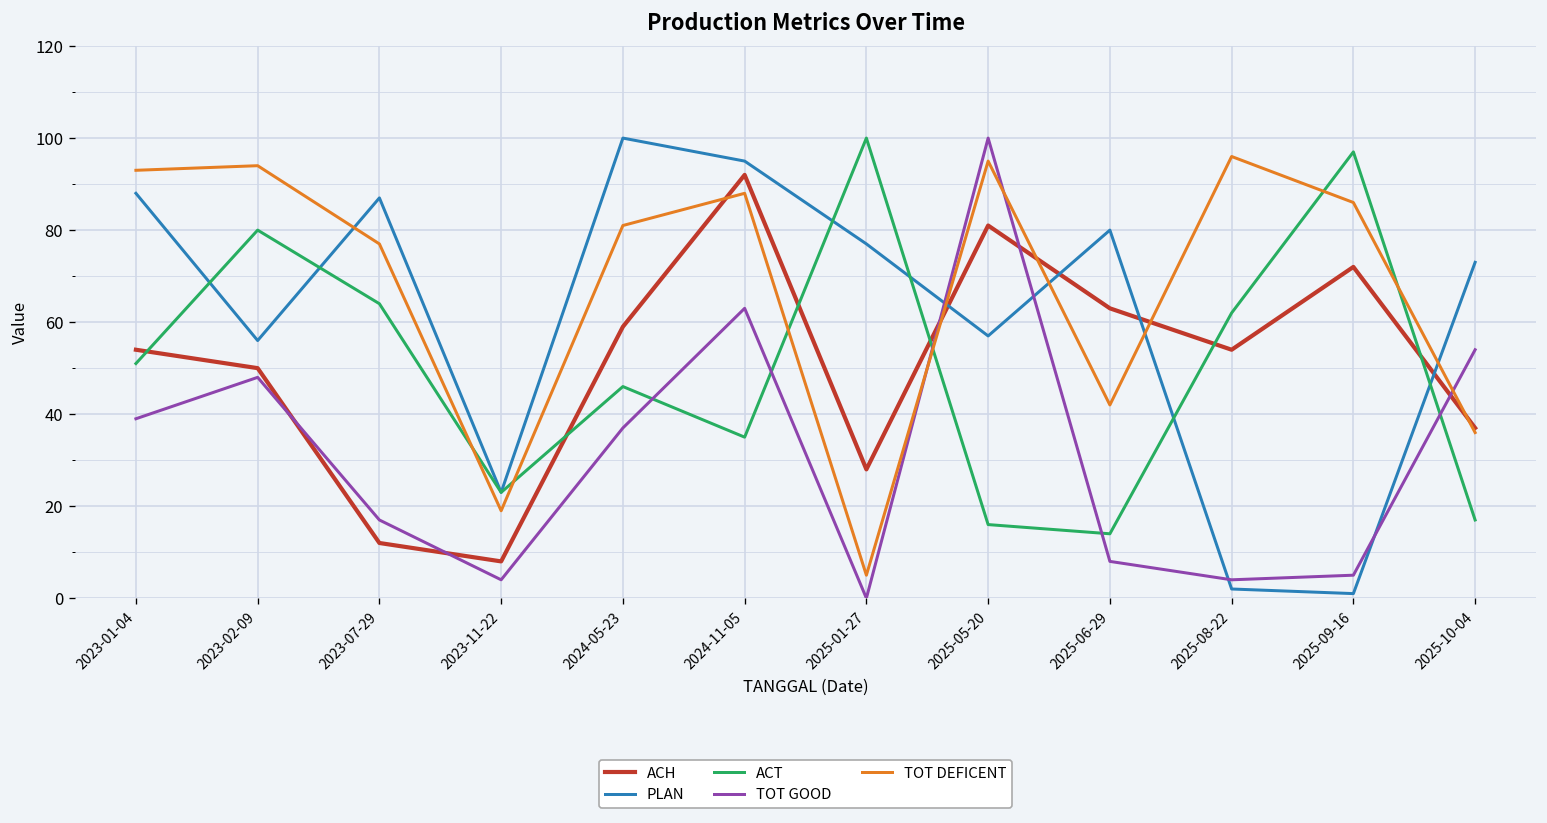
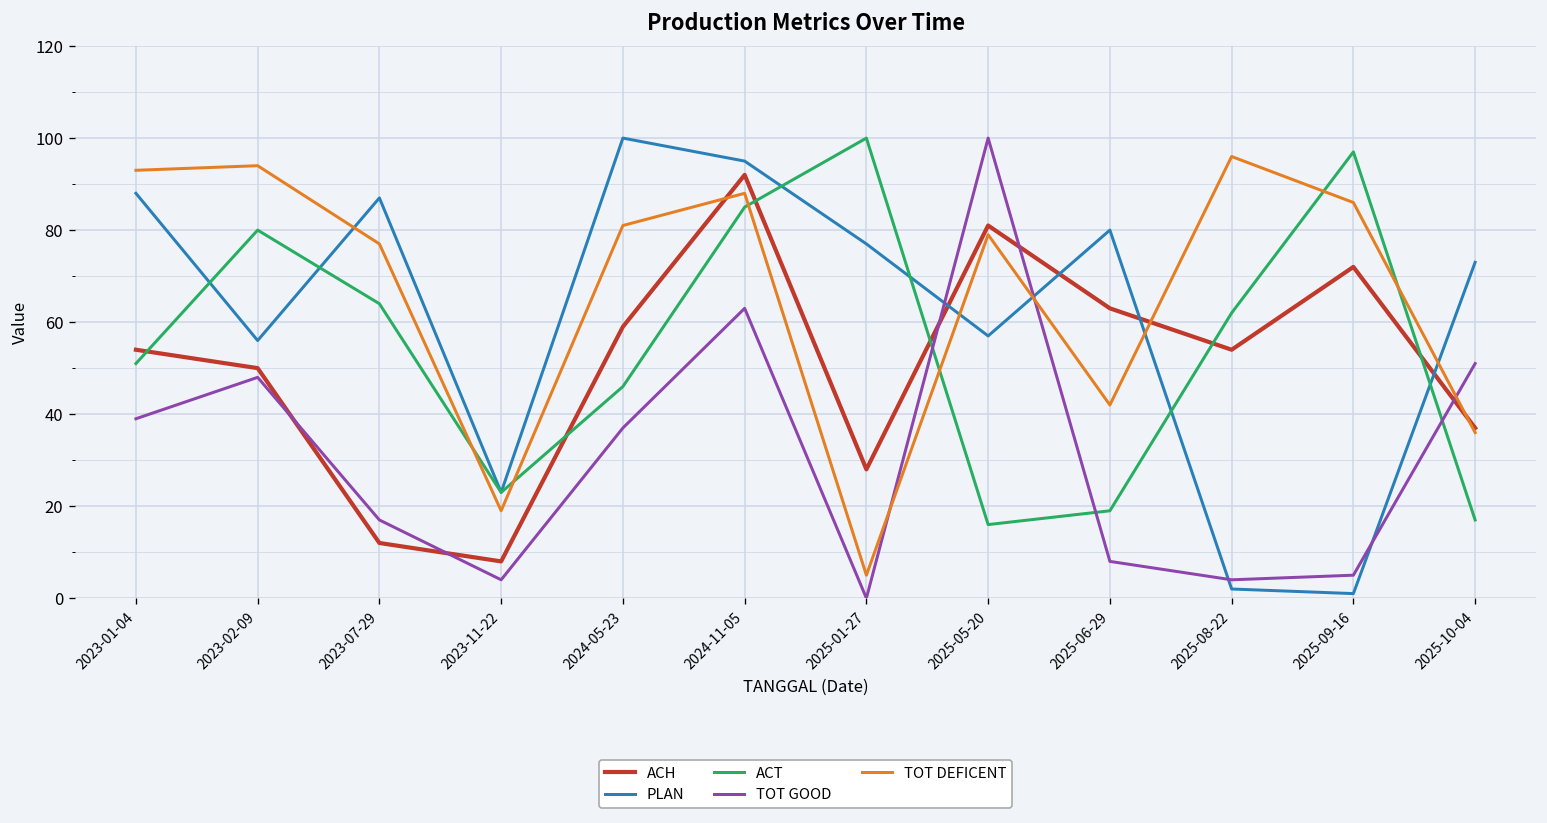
ACT, 2024-11-05: 35 -> 85
TOT DEFICENT, 2025-05-20: 95 -> 79
ACT, 2025-06-29: 14 -> 19
TOT GOOD, 2025-10-04: 54 -> 51
